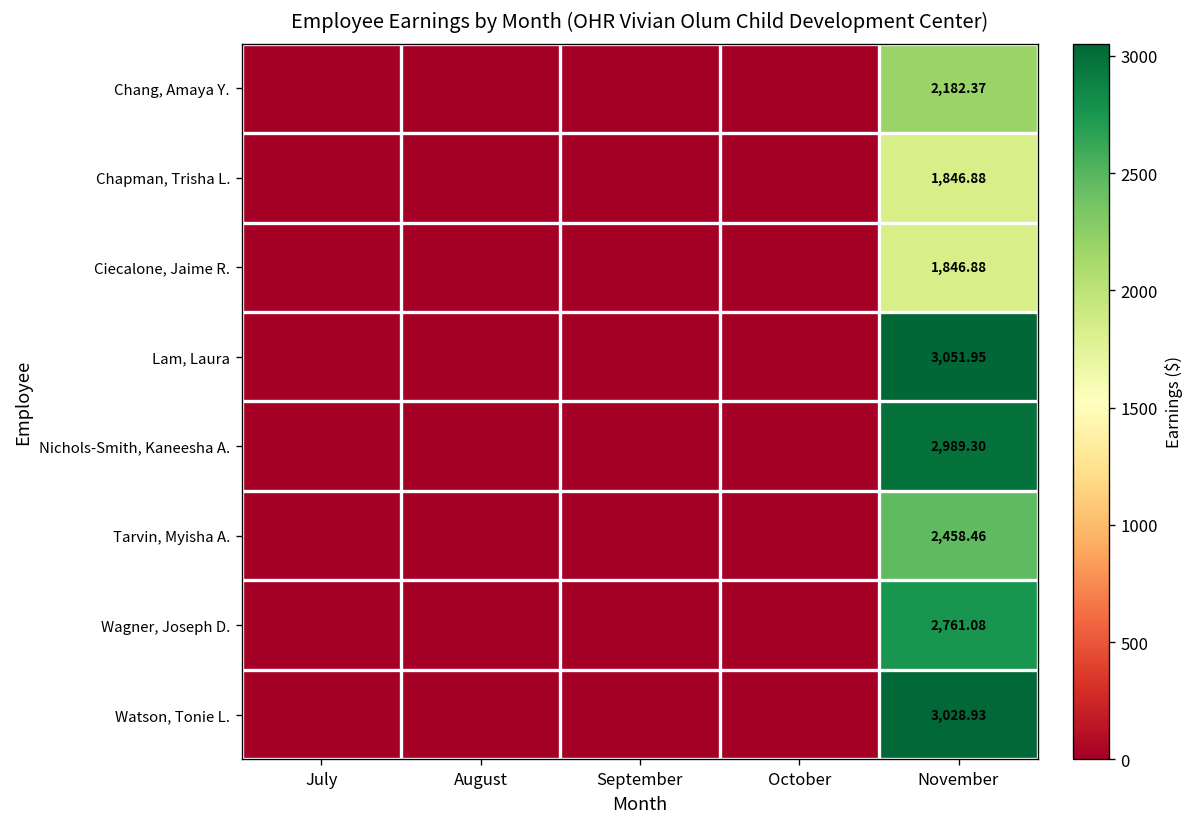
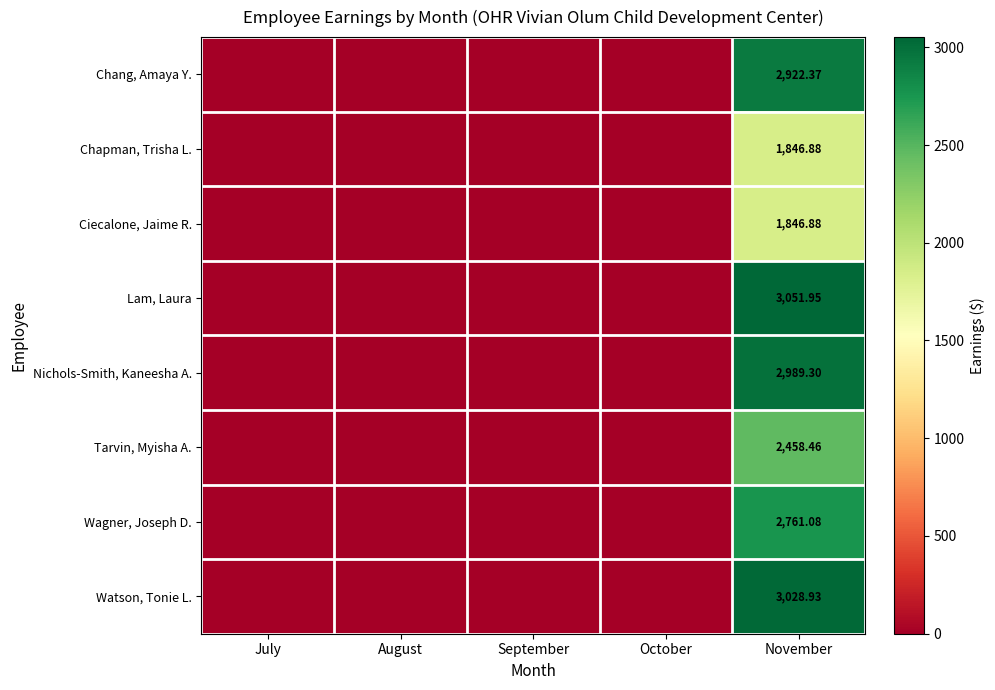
Chang, Amaya Y., November: 2,182.37 -> 2,922.37
